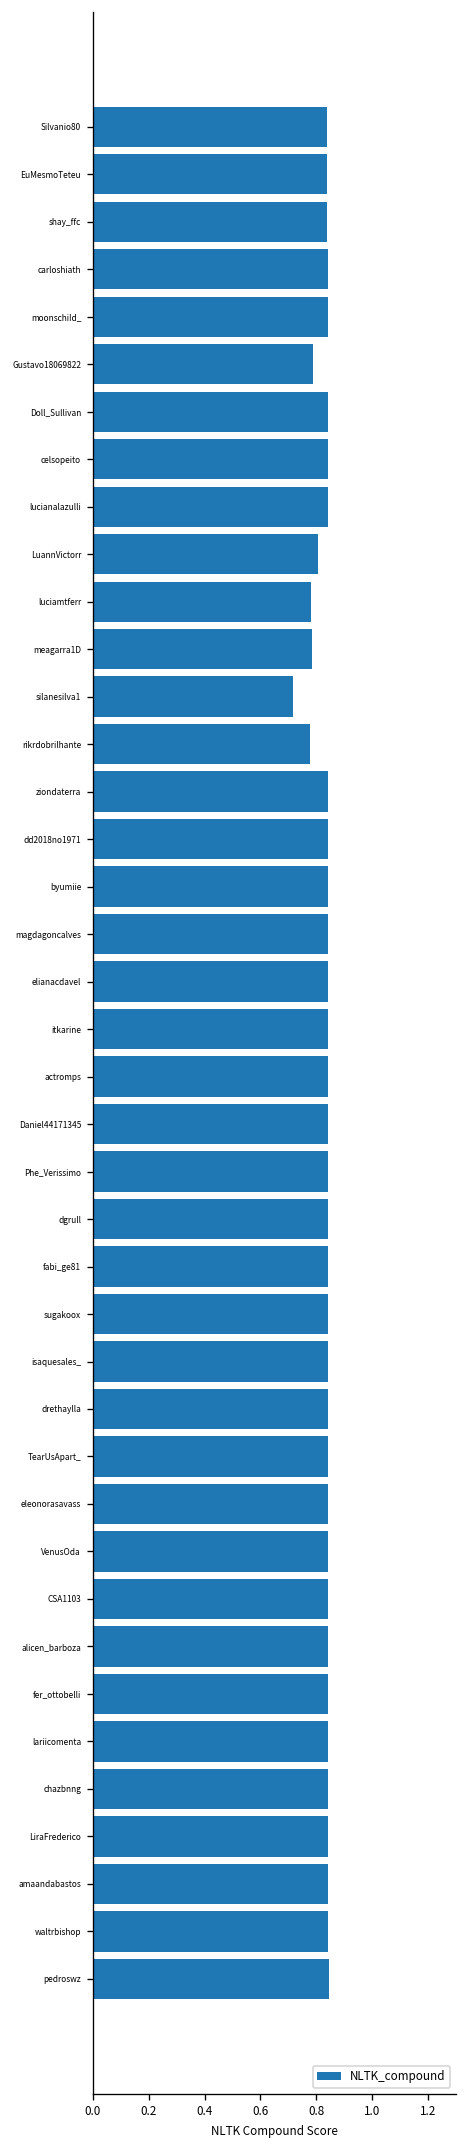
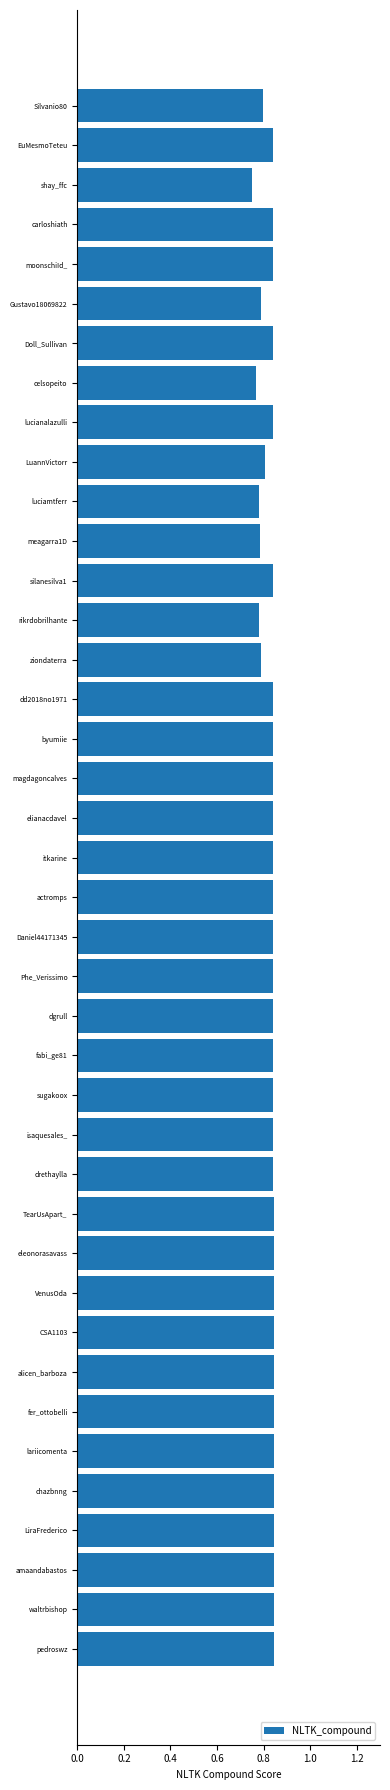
Silvanio80: 0.84 -> 0.80
shay_ffc: 0.84 -> 0.75
celsopeito: 0.84 -> 0.77
silanesilva1: 0.72 -> 0.84
ziondaterra: 0.84 -> 0.79
